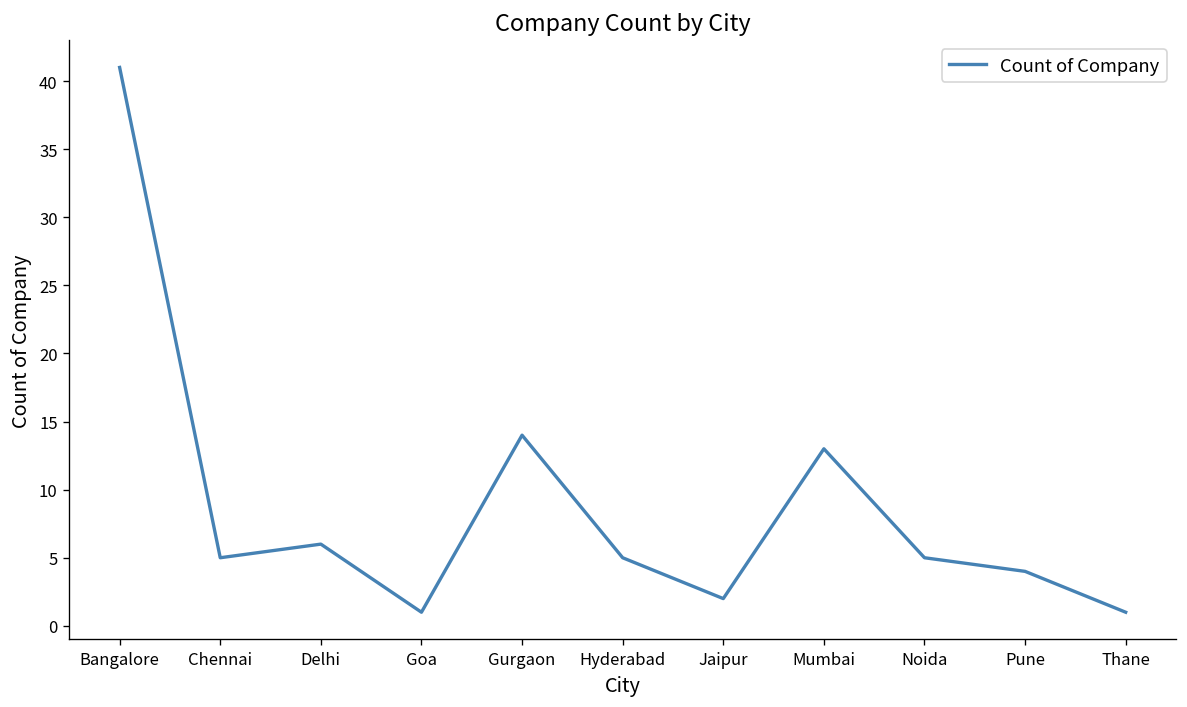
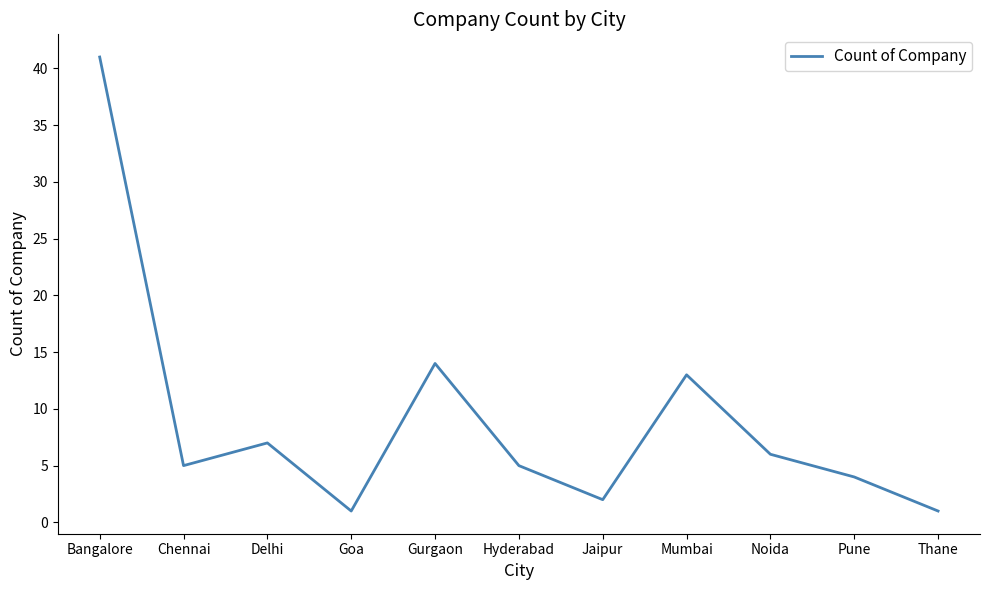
Delhi: 6 -> 7
Noida: 5 -> 6
